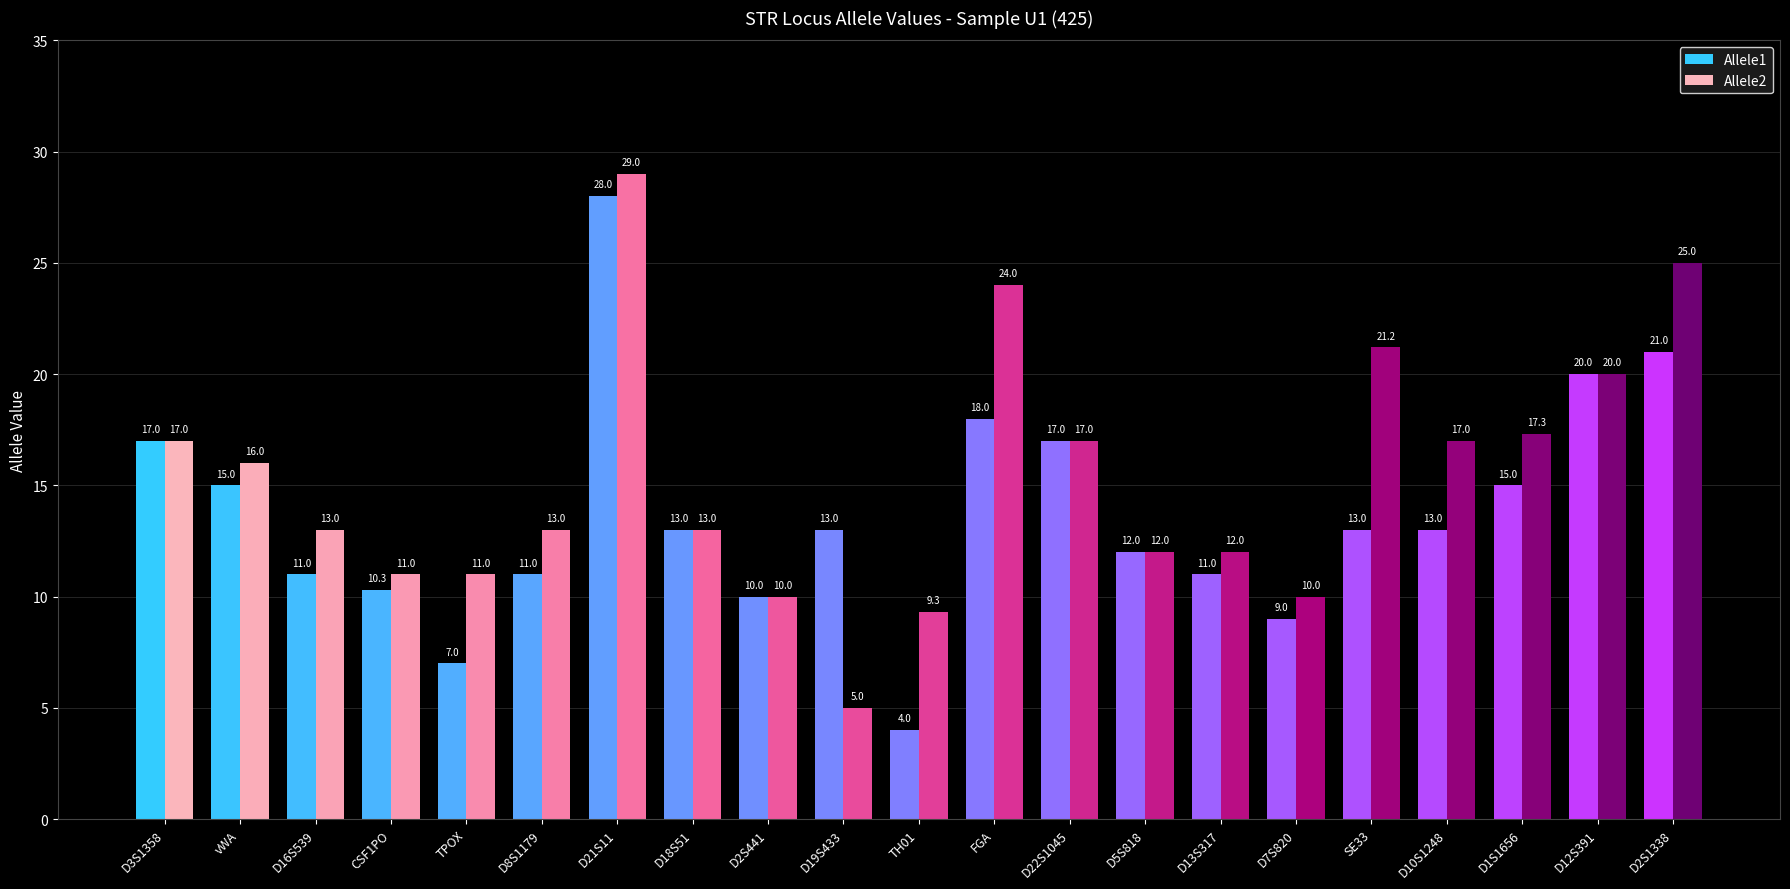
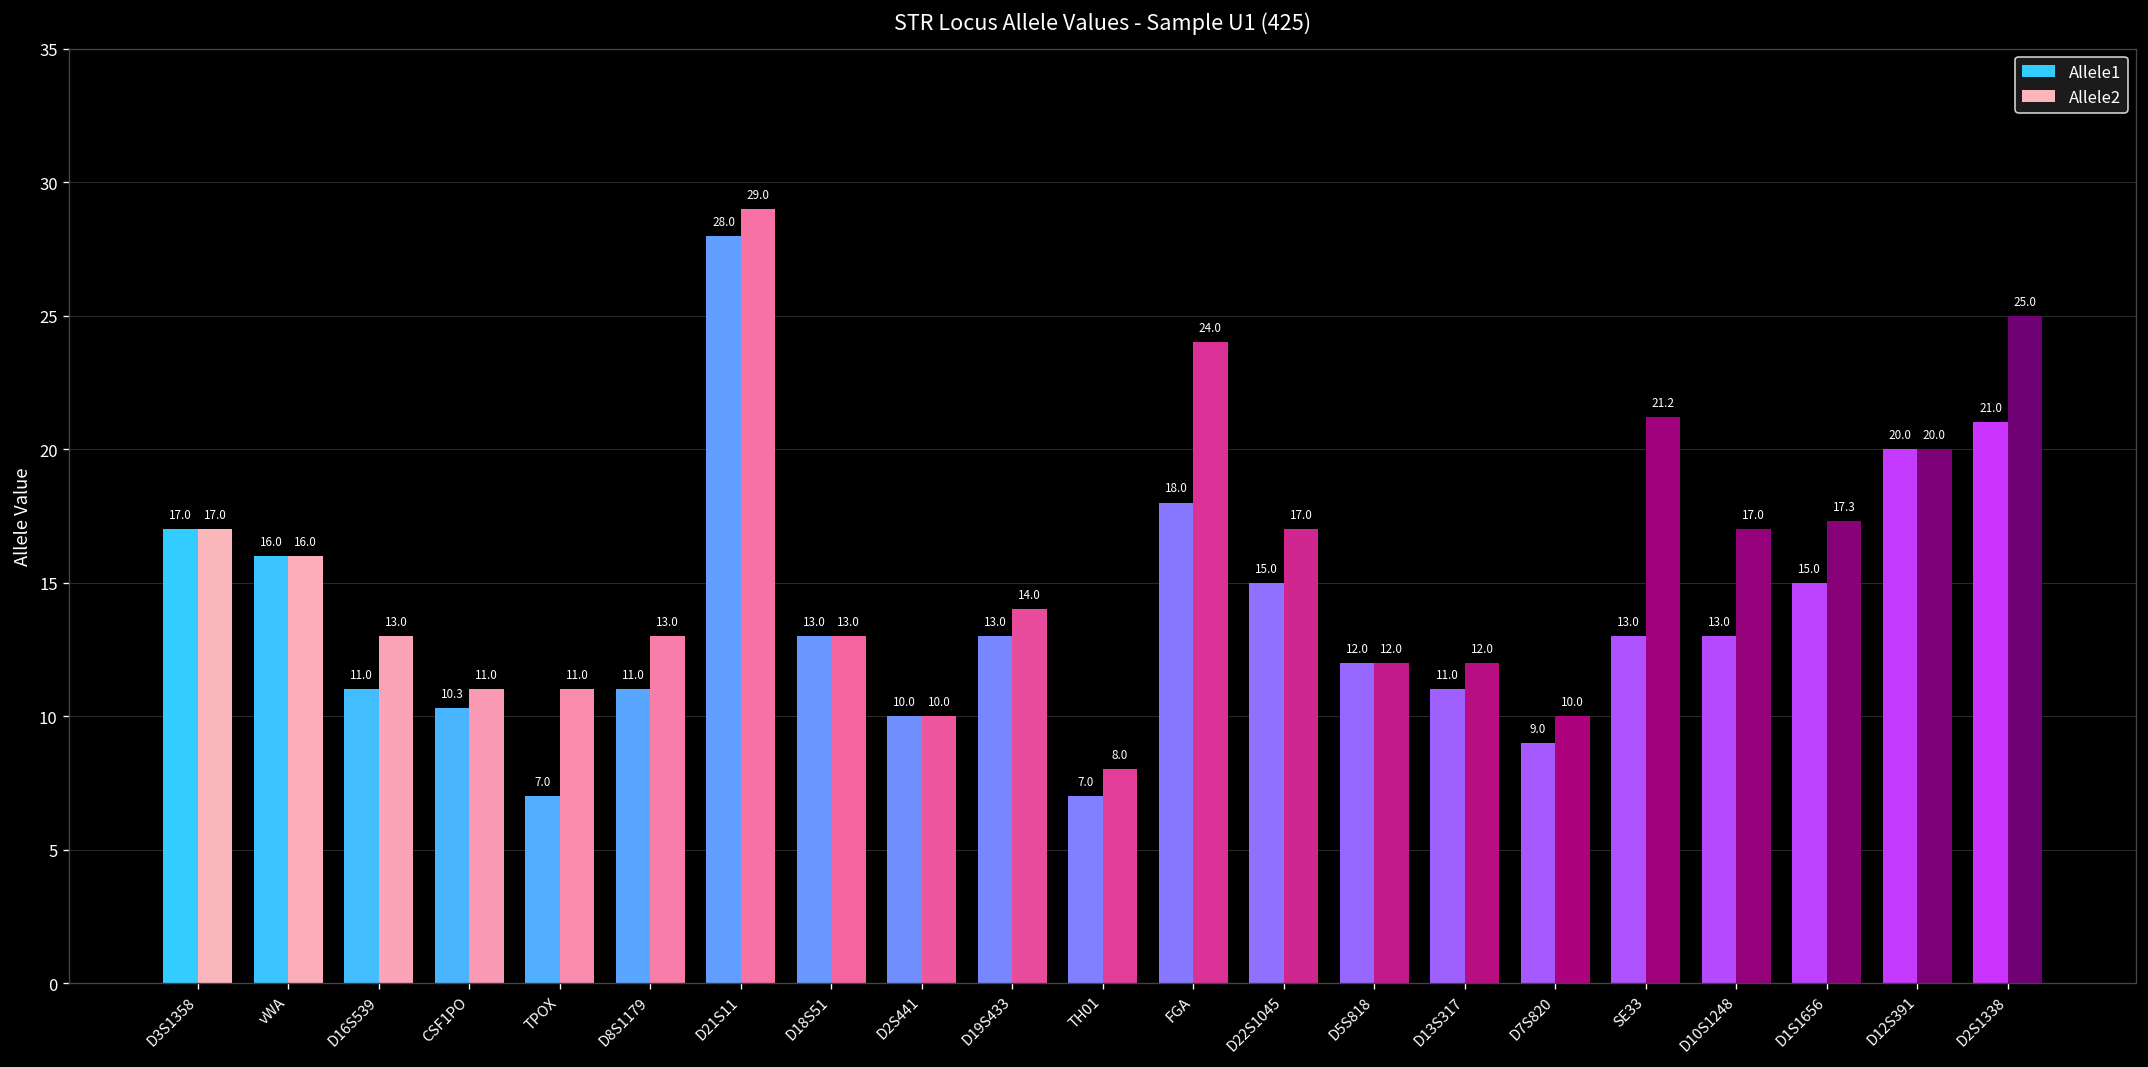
Allele1, vWA: 15.0 -> 16.0
Allele2, D19S433: 5.0 -> 14.0
Allele1, TH01: 4.0 -> 7.0
Allele2, TH01: 9.3 -> 8.0
Allele1, D22S1045: 17.0 -> 15.0
